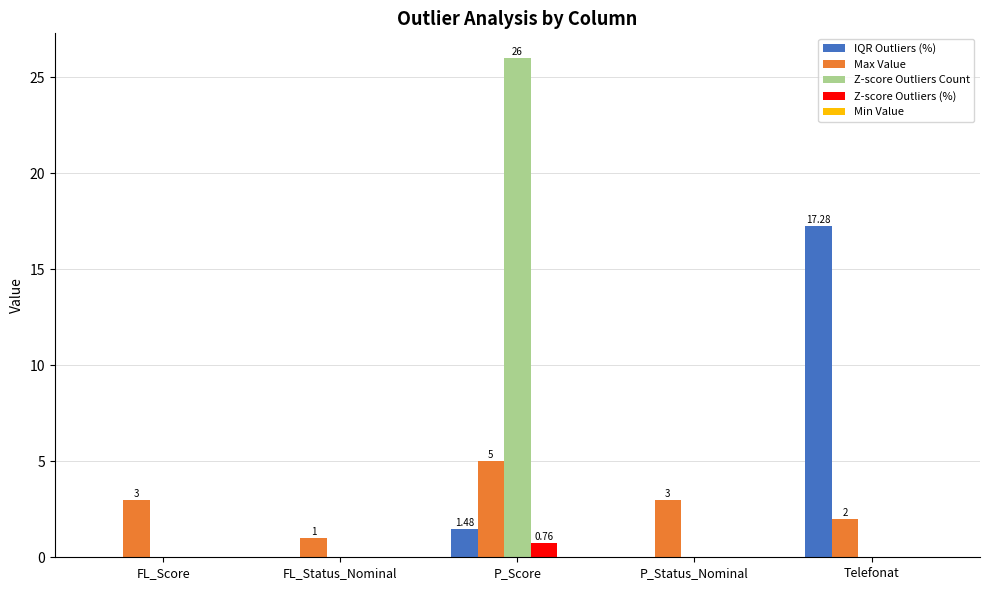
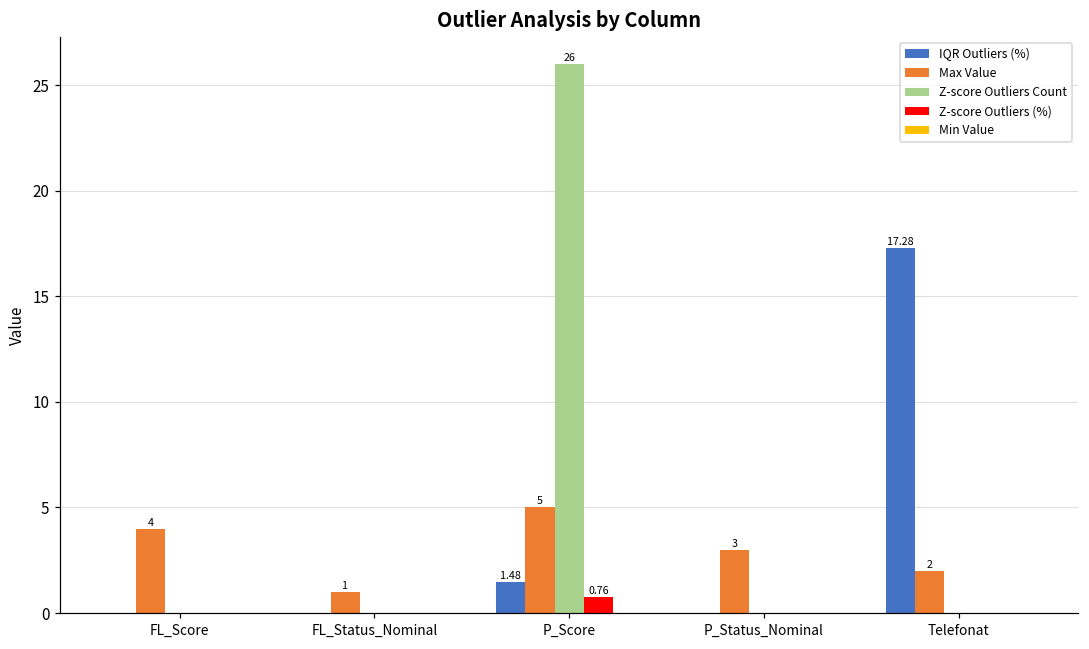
Max Value, FL_Score: 3 -> 4
